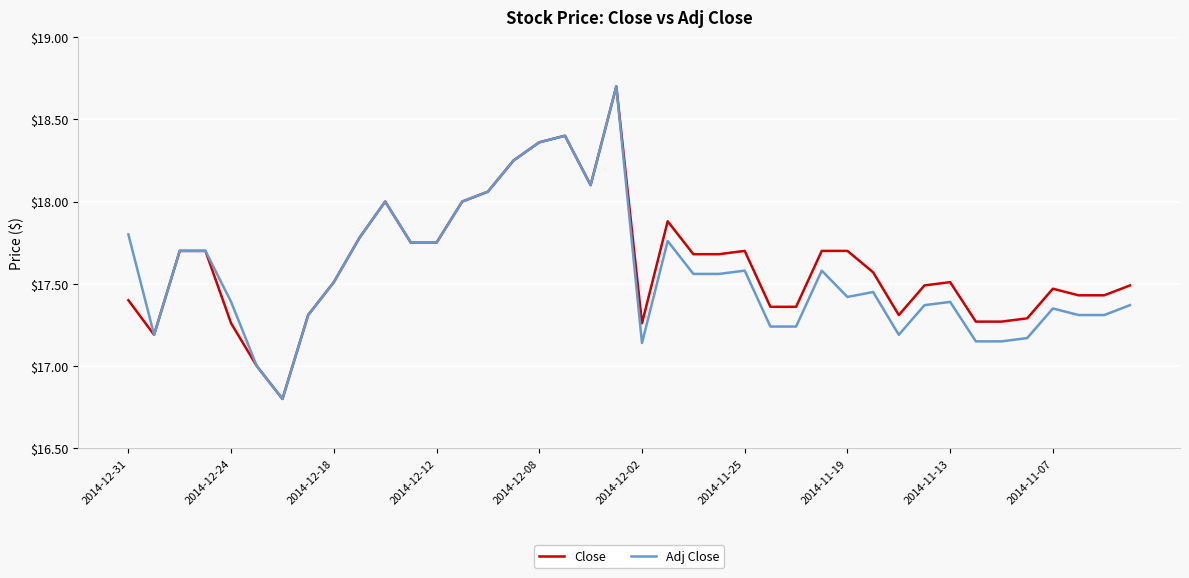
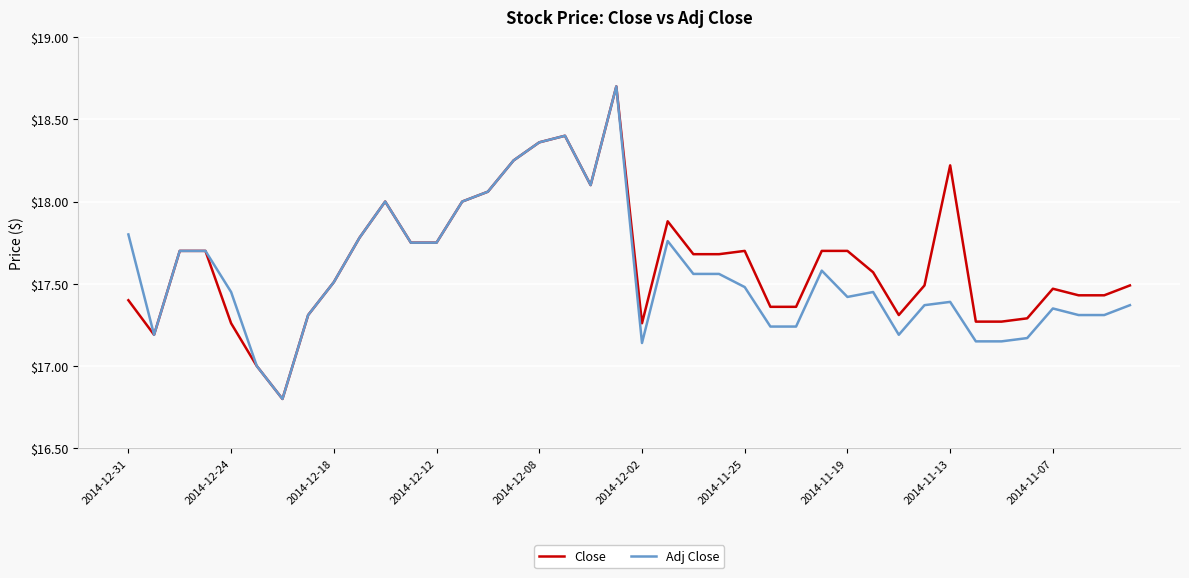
Adj Close, 2014-12-24: $17.39 -> $17.45
Adj Close, 2014-11-25: $17.58 -> $17.48
Close, 2014-11-13: $17.51 -> $18.22
